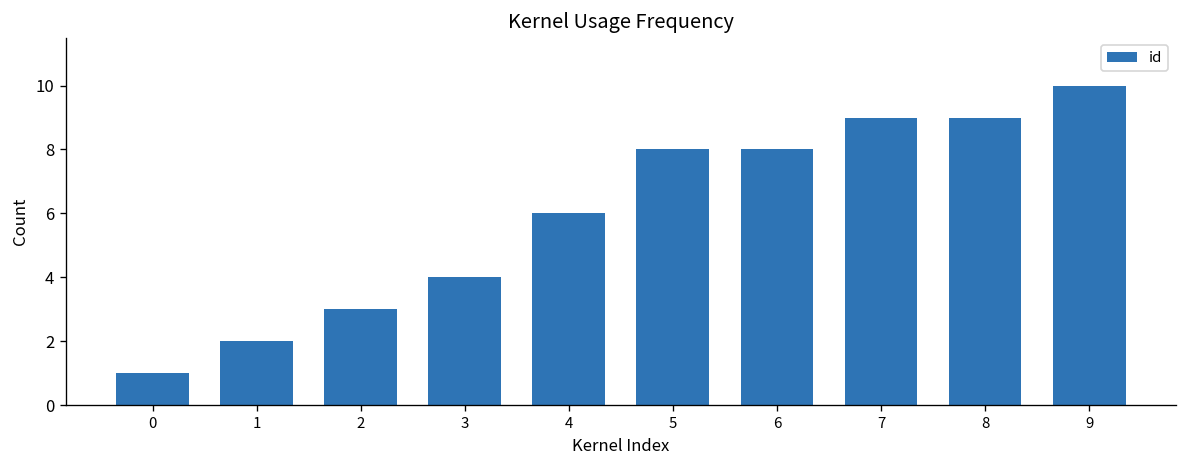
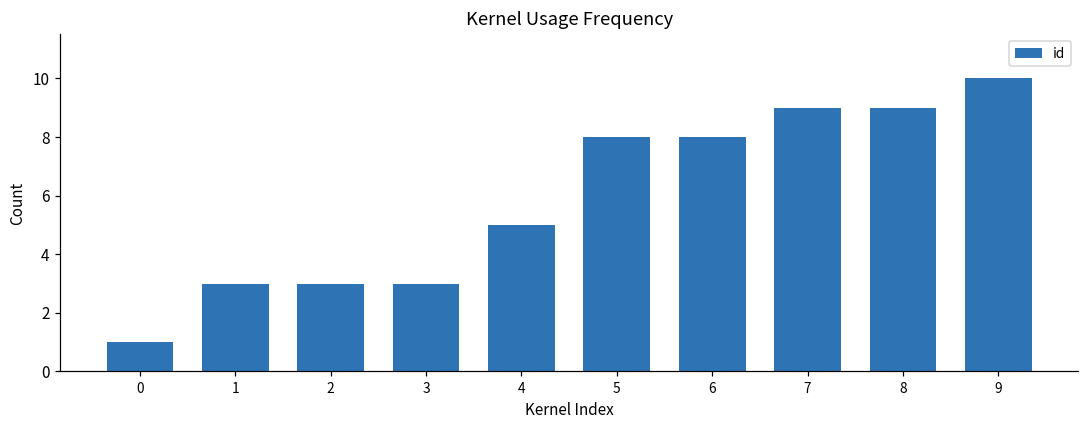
1: 2 -> 3
3: 4 -> 3
4: 6 -> 5
